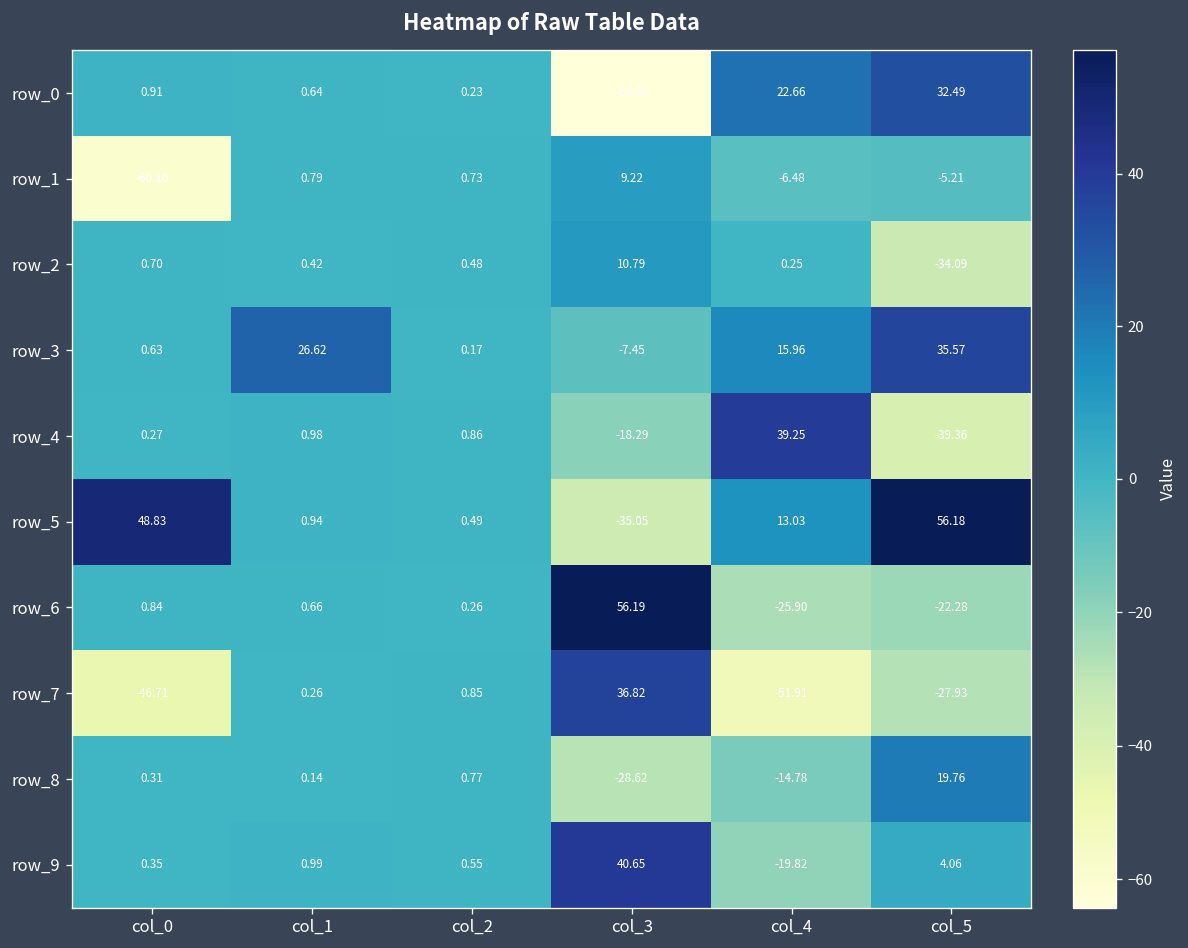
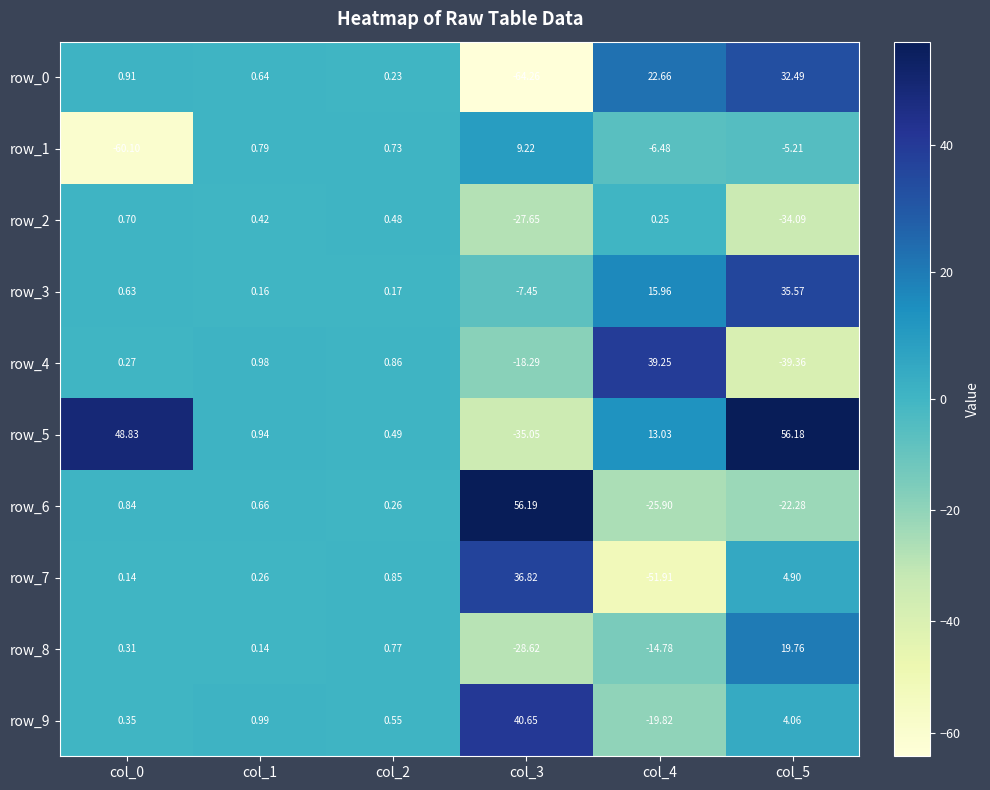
row_2, col_3: 10.79 -> -27.65
row_3, col_1: 26.62 -> 0.16
row_7, col_0: -46.71 -> 0.14
row_7, col_5: -27.93 -> 4.90
